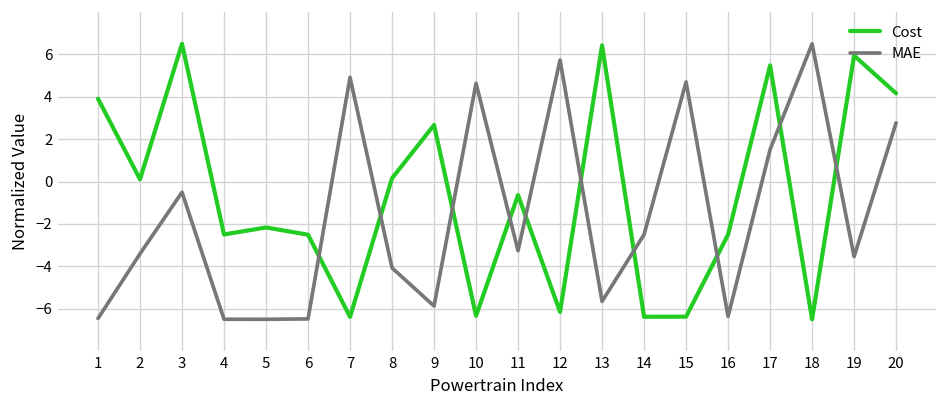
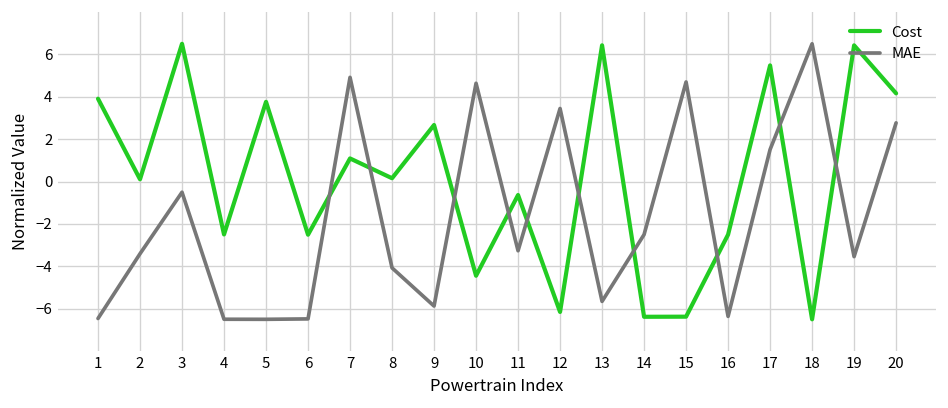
Cost, 5: -2.2 -> 3.8
Cost, 7: -6.4 -> 1.1
Cost, 10: -6.3 -> -4.4
MAE, 12: 5.7 -> 3.4
Cost, 19: 5.9 -> 6.4
